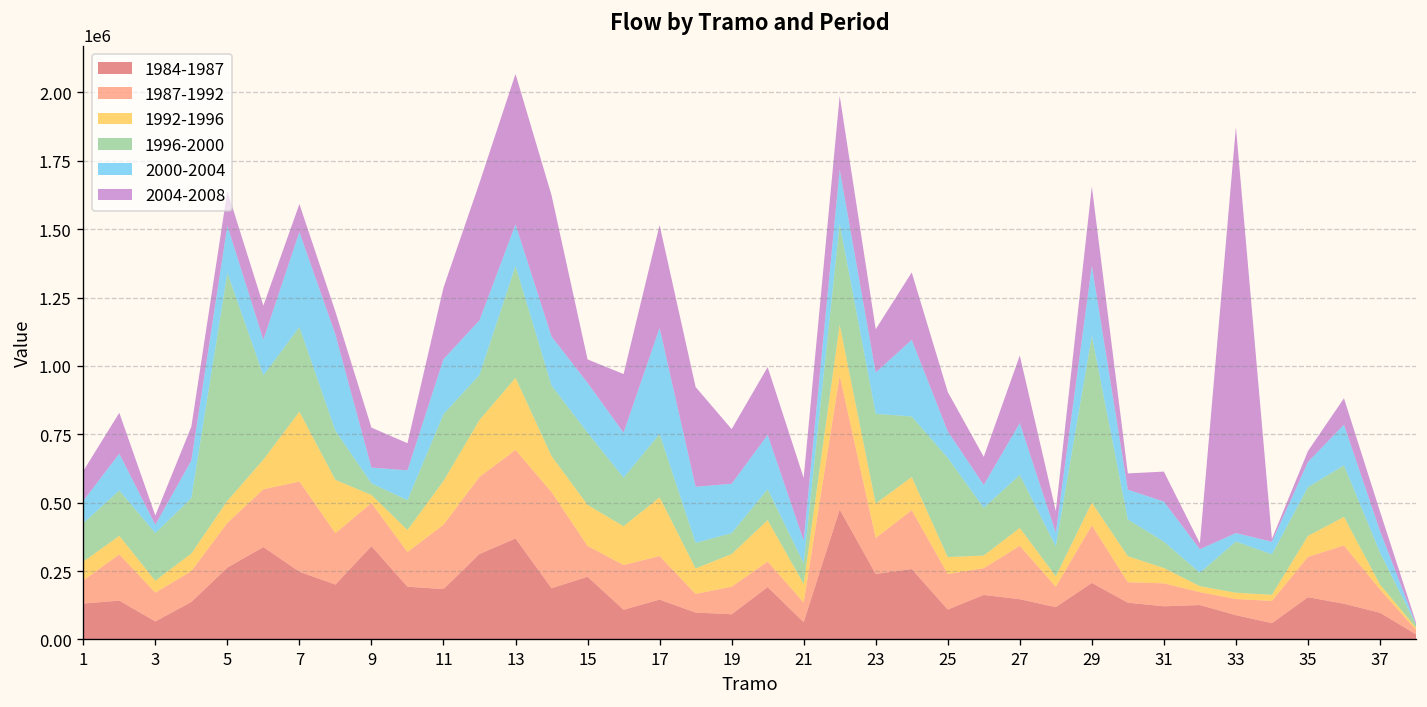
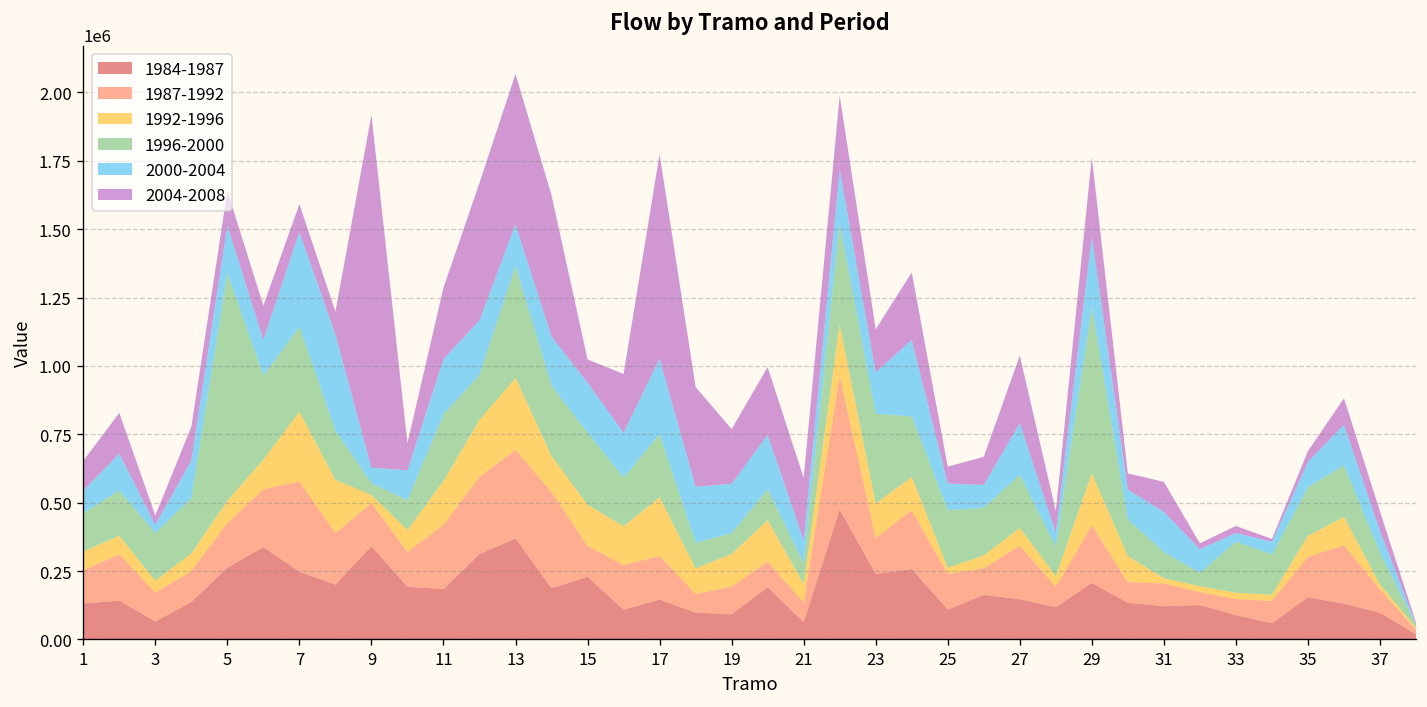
1987-1992, 1: 80000 -> 120000
2004-2008, 9: 150000 -> 1290000
2000-2004, 17: 390000 -> 280000
2004-2008, 17: 380000 -> 750000
1992-1996, 25: 60000 -> 20000
1996-2000, 25: 360000 -> 210000
2004-2008, 25: 140000 -> 60000
1992-1996, 29: 80000 -> 190000
1992-1996, 31: 60000 -> 20000
2004-2008, 33: 1480000 -> 30000
